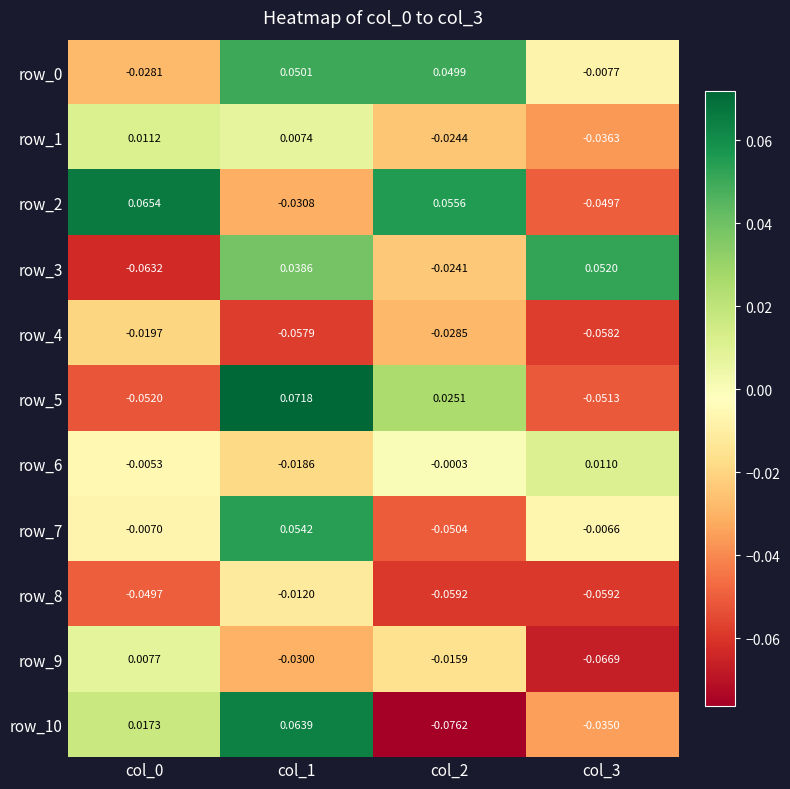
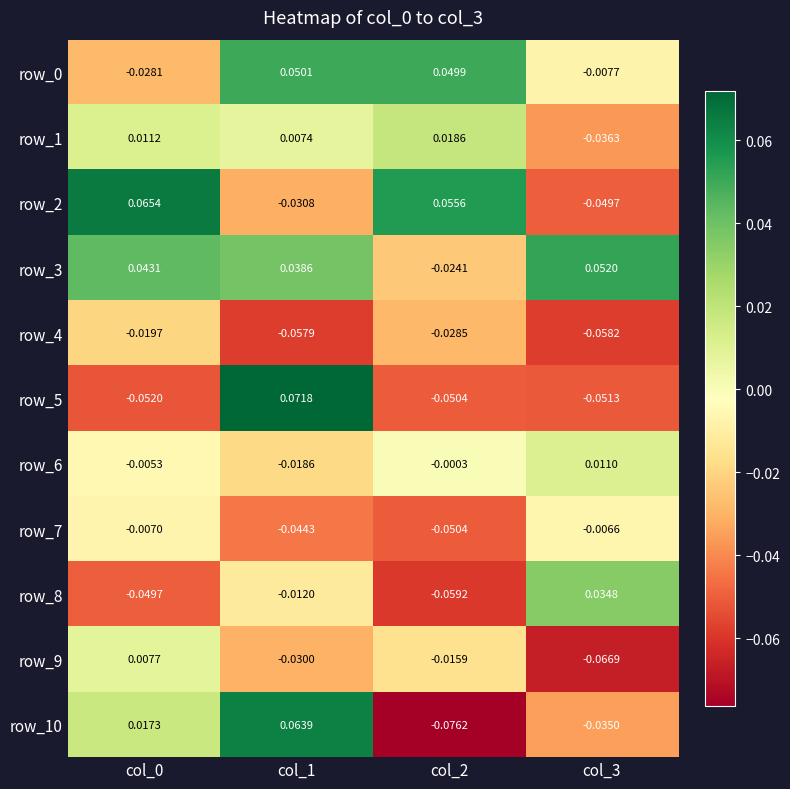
row_1, col_2: -0.0244 -> 0.0186
row_3, col_0: -0.0632 -> 0.0431
row_5, col_2: 0.0251 -> -0.0504
row_7, col_1: 0.0542 -> -0.0443
row_8, col_3: -0.0592 -> 0.0348
